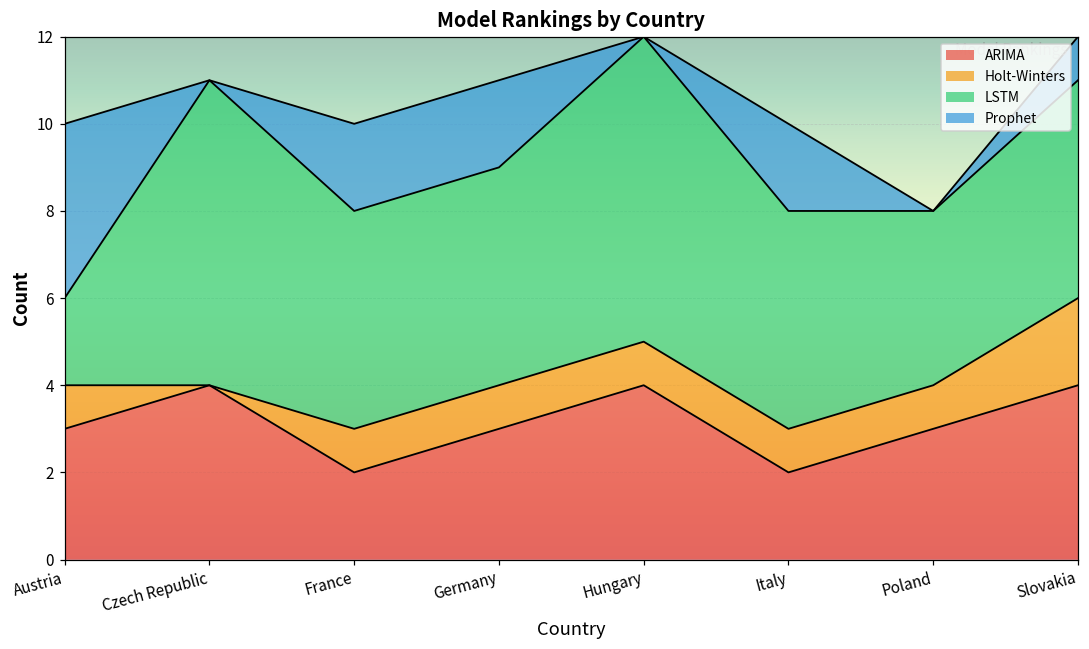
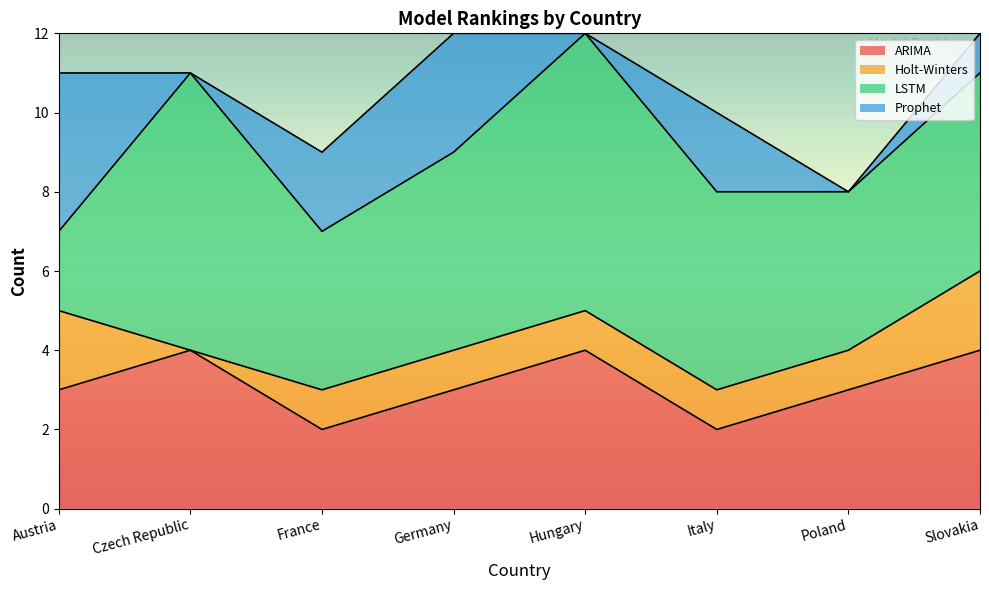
Holt-Winters, Austria: 1 -> 2
LSTM, France: 5 -> 4
Prophet, Germany: 2 -> 3
